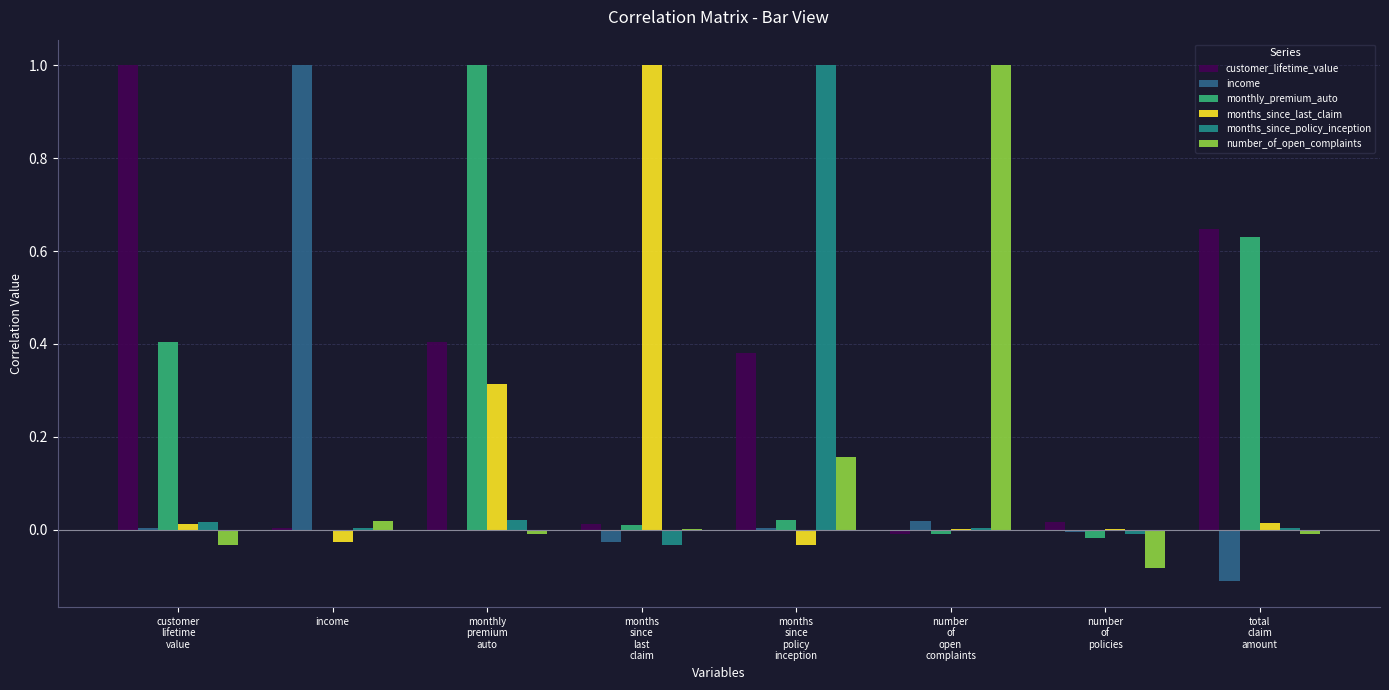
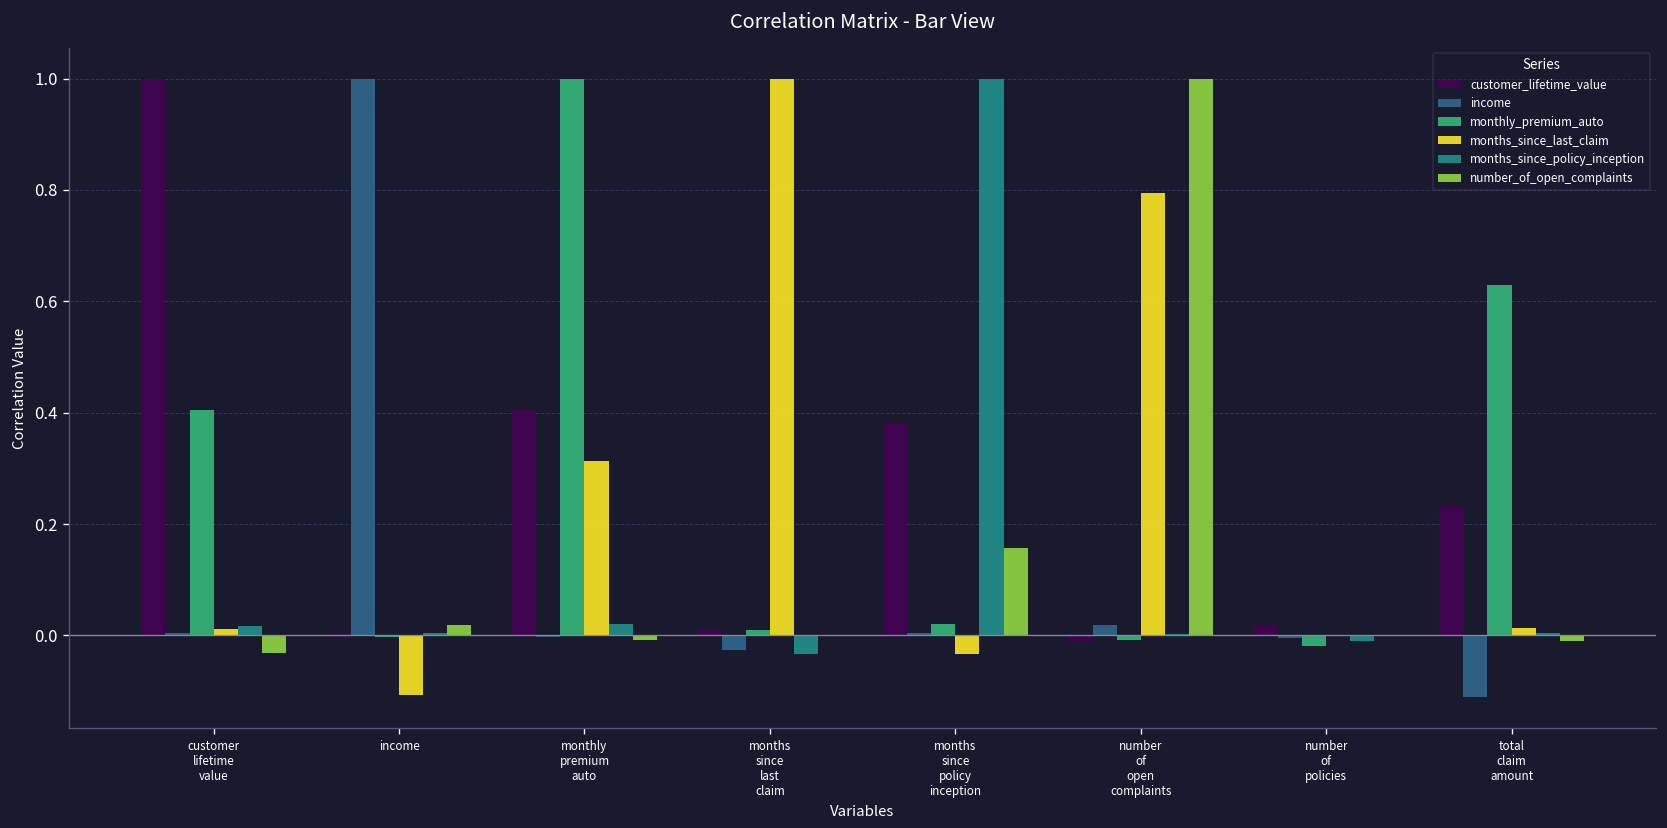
months_since_last_claim, income: -0.03 -> -0.11
months_since_last_claim, number of open complaints: 0.00 -> 0.80
number_of_open_complaints, number of policies: -0.08 -> 0.00
customer_lifetime_value, total claim amount: 0.65 -> 0.23
